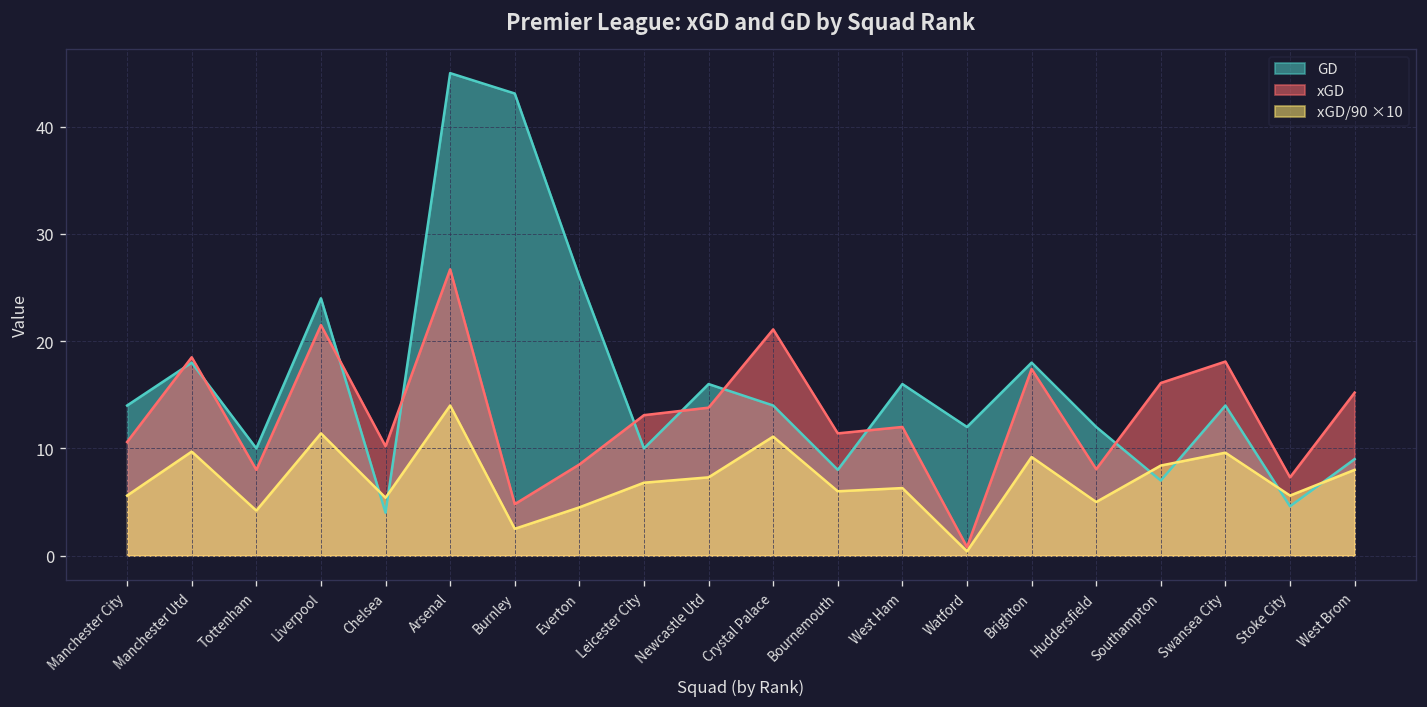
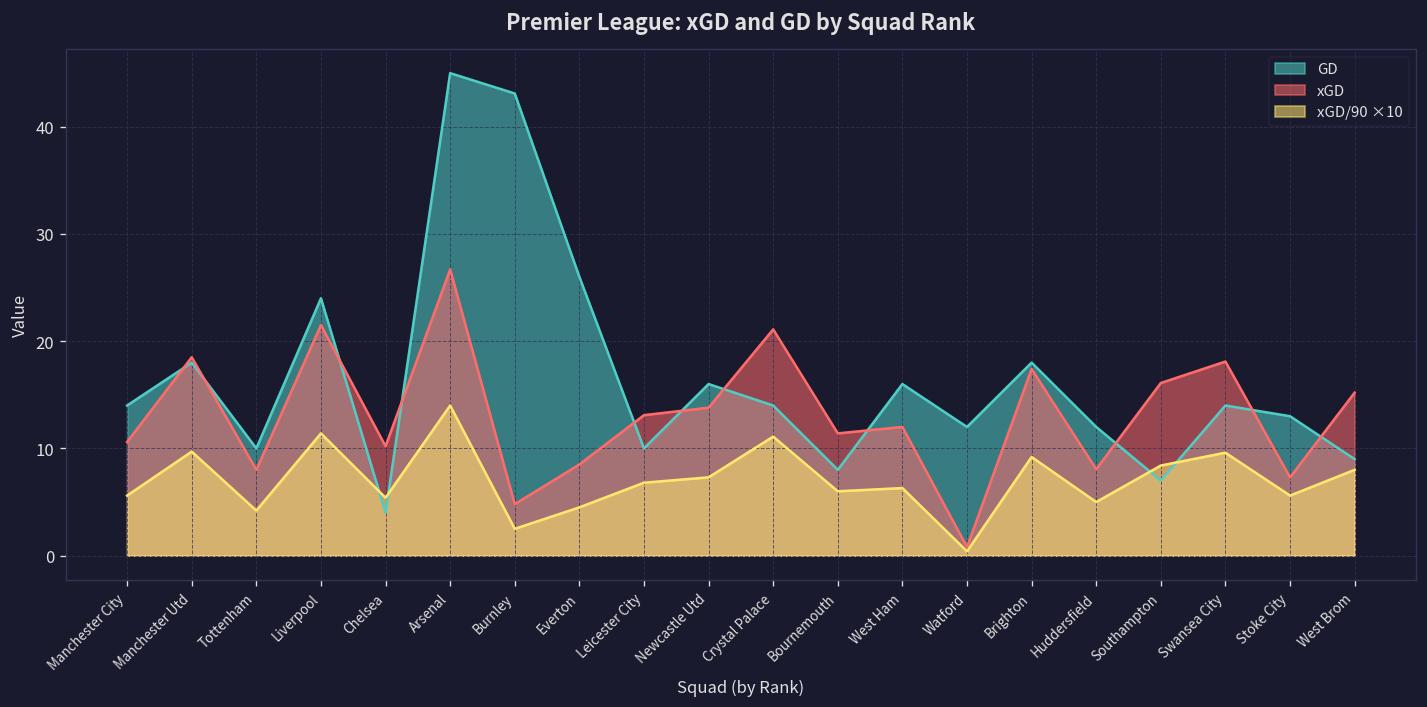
GD, Stoke City: 5 -> 13
